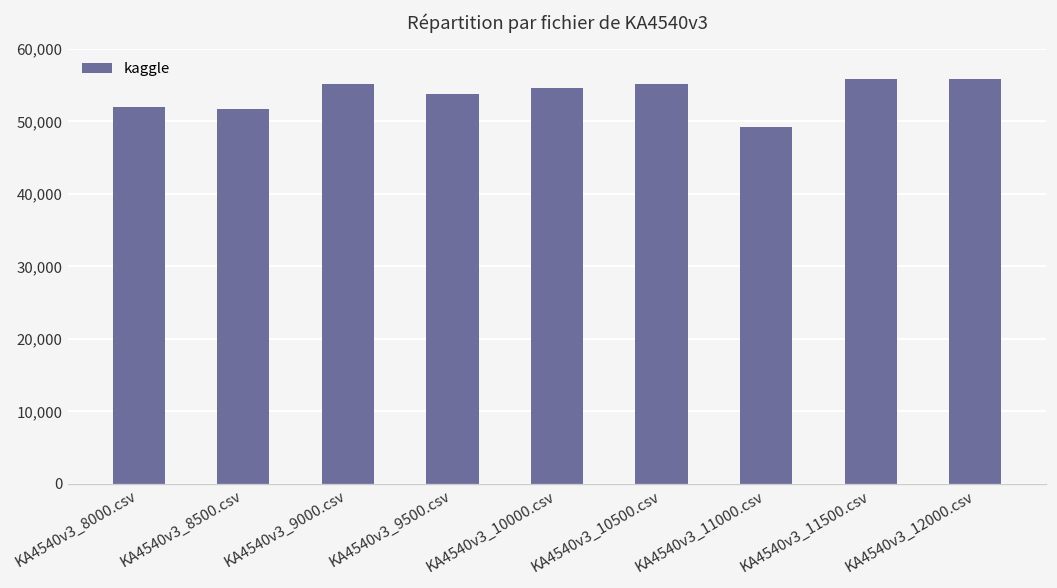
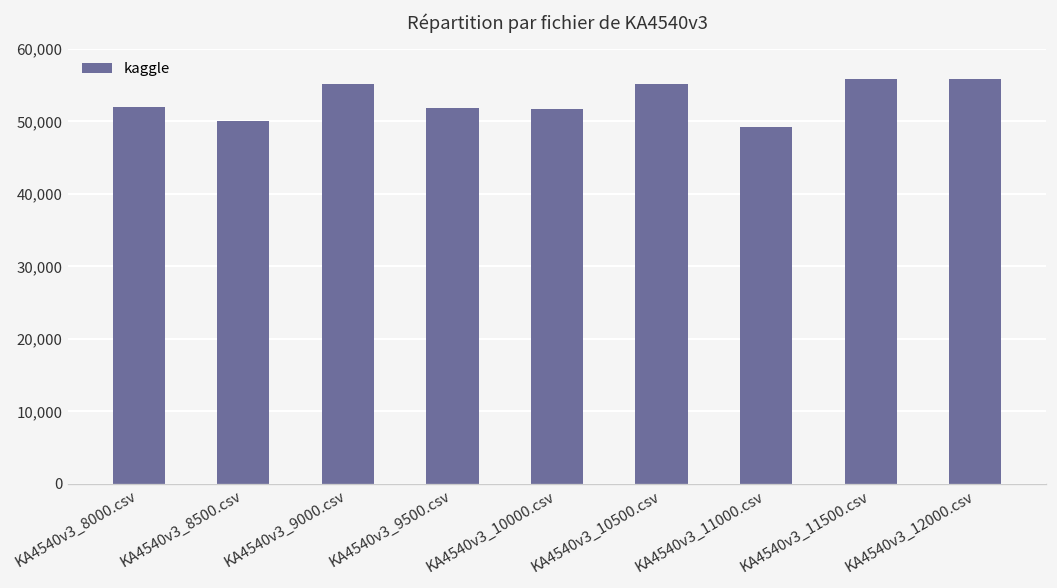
KA4540v3_8500.csv: 52,000 -> 50,000
KA4540v3_9500.csv: 54,000 -> 52,000
KA4540v3_10000.csv: 55,000 -> 52,000
